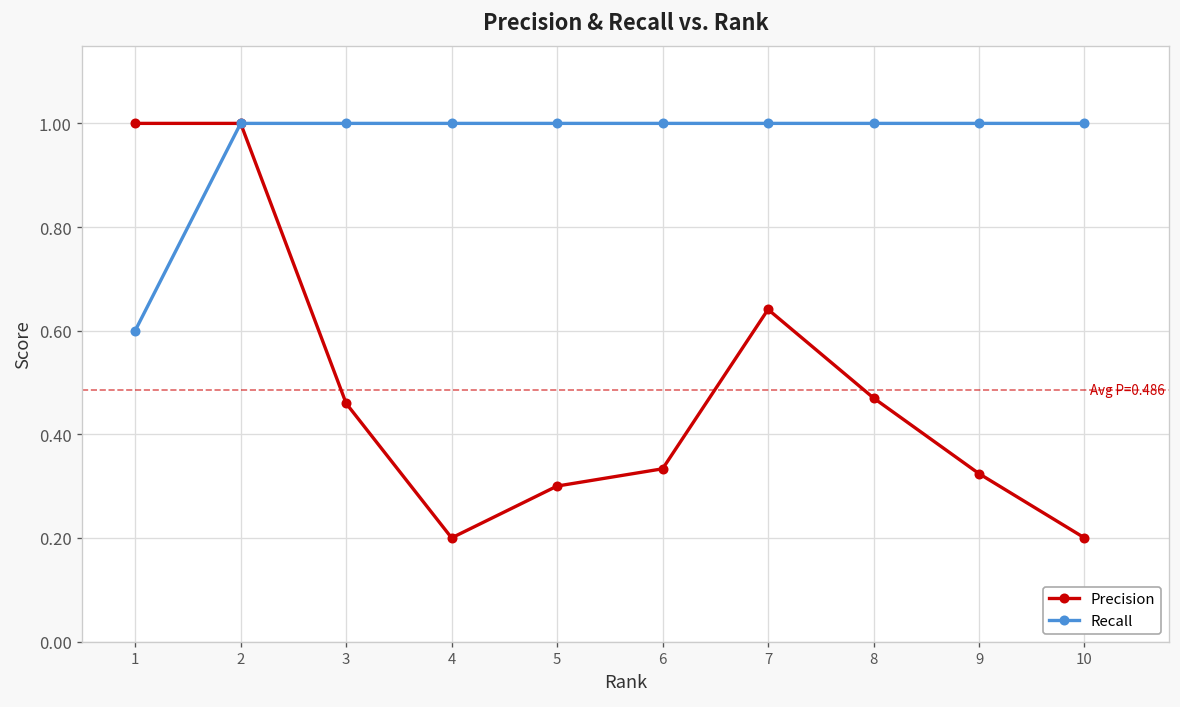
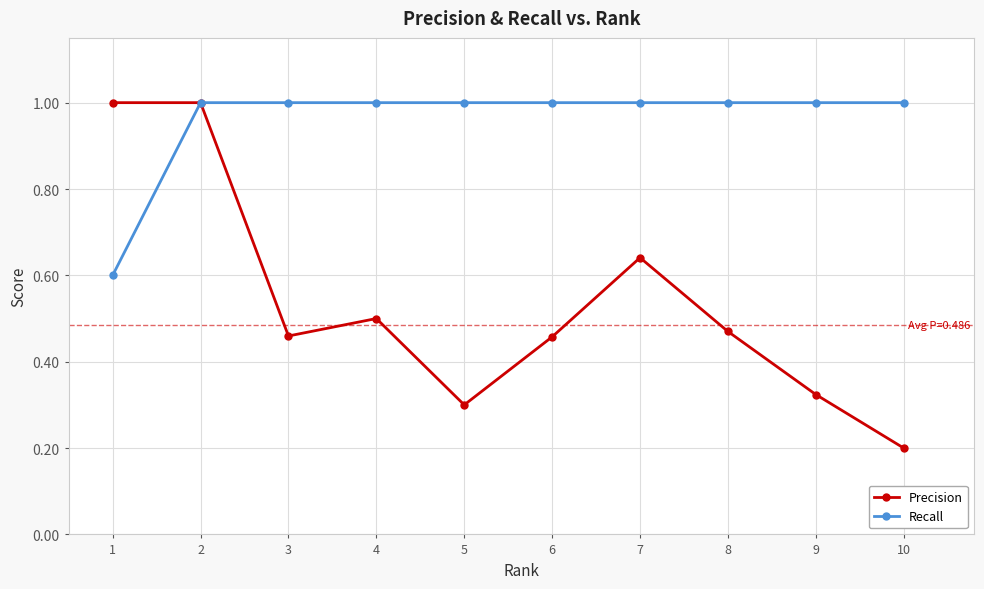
Precision, 4: 0.2 -> 0.5
Precision, 6: 0.33 -> 0.46
